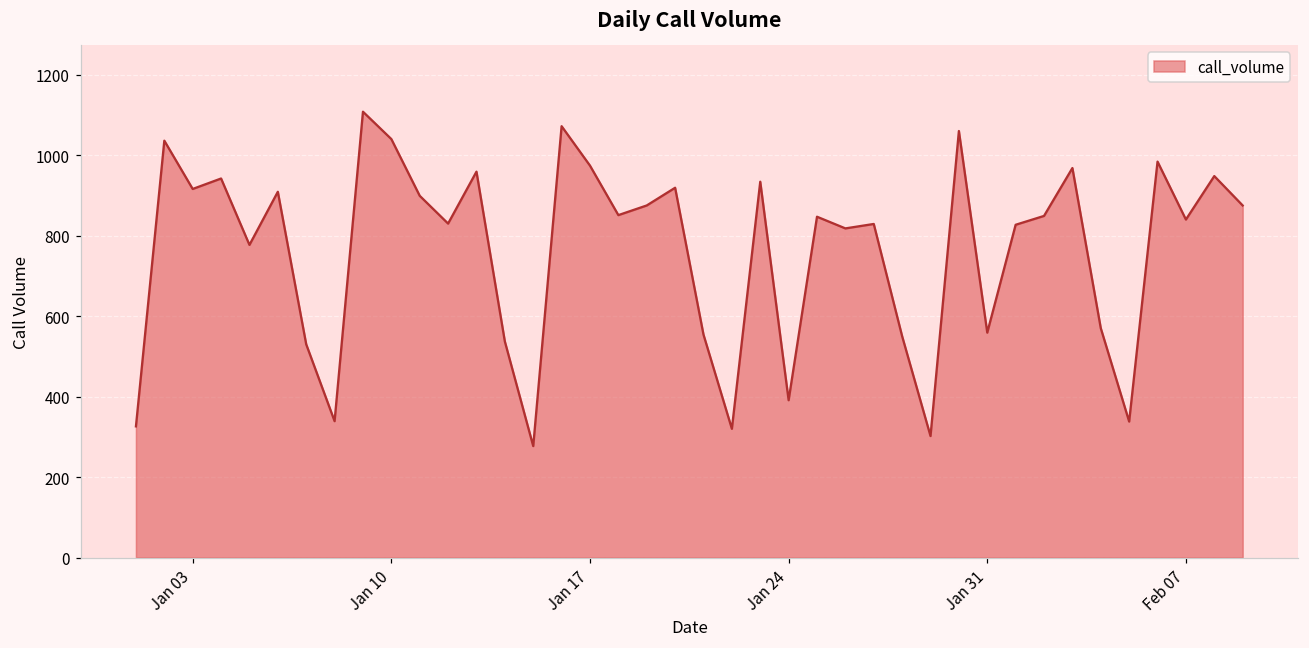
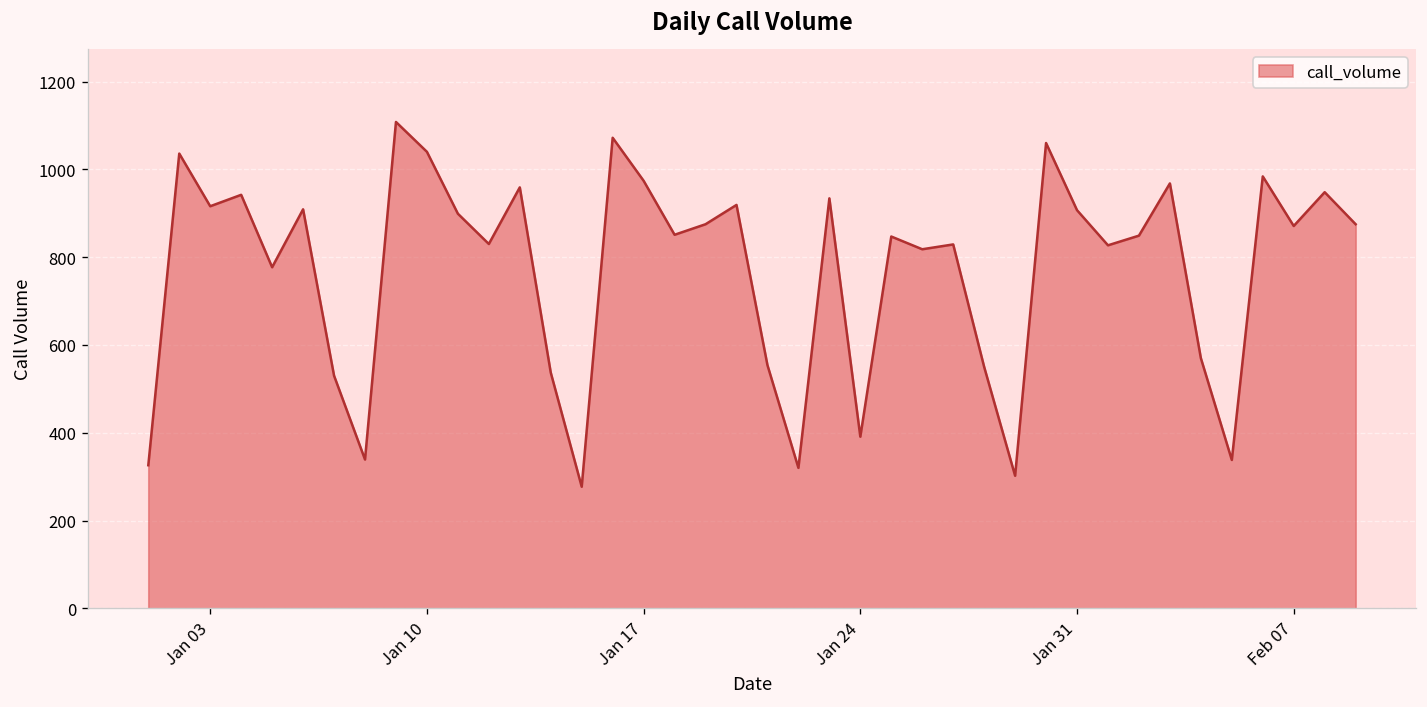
Jan 31: 560 -> 910
Feb 07: 840 -> 870
